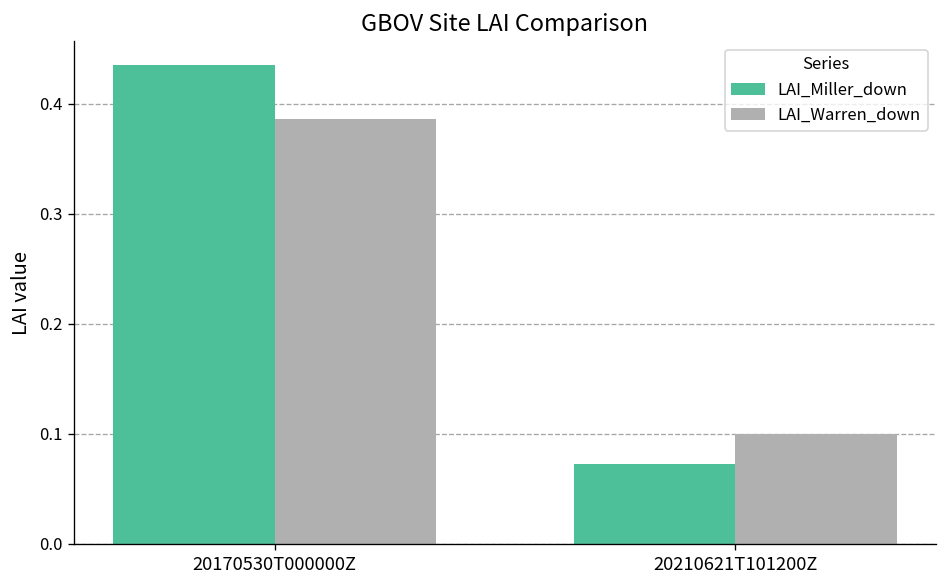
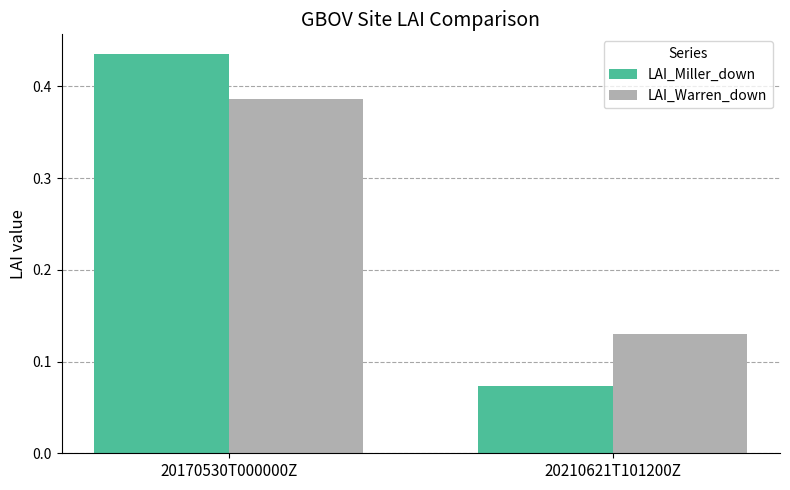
LAI_Warren_down, 20210621T101200Z: 0.10 -> 0.13
